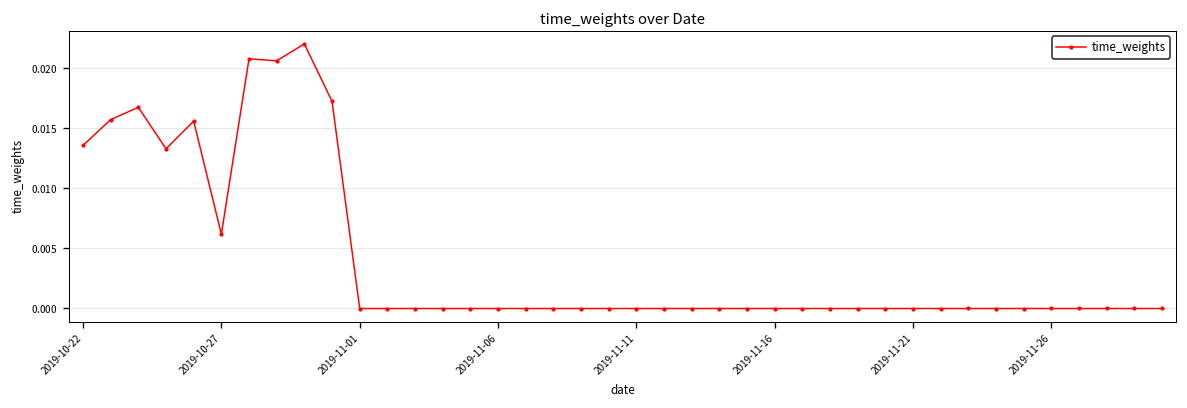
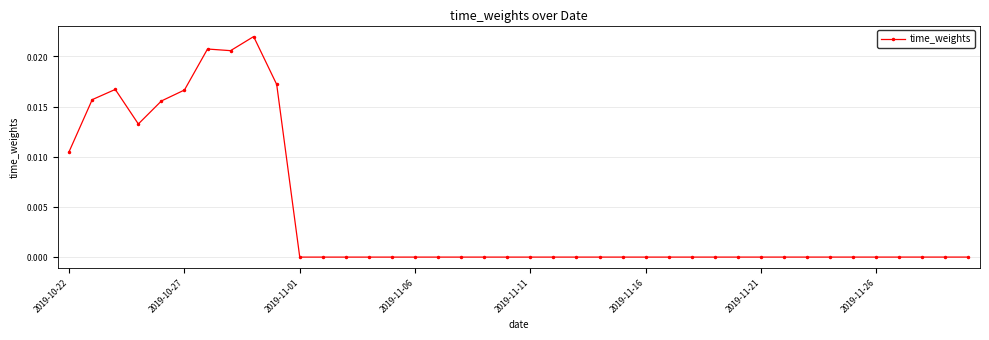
2019-10-22: 0.0135 -> 0.0105
2019-10-27: 0.0062 -> 0.0166
